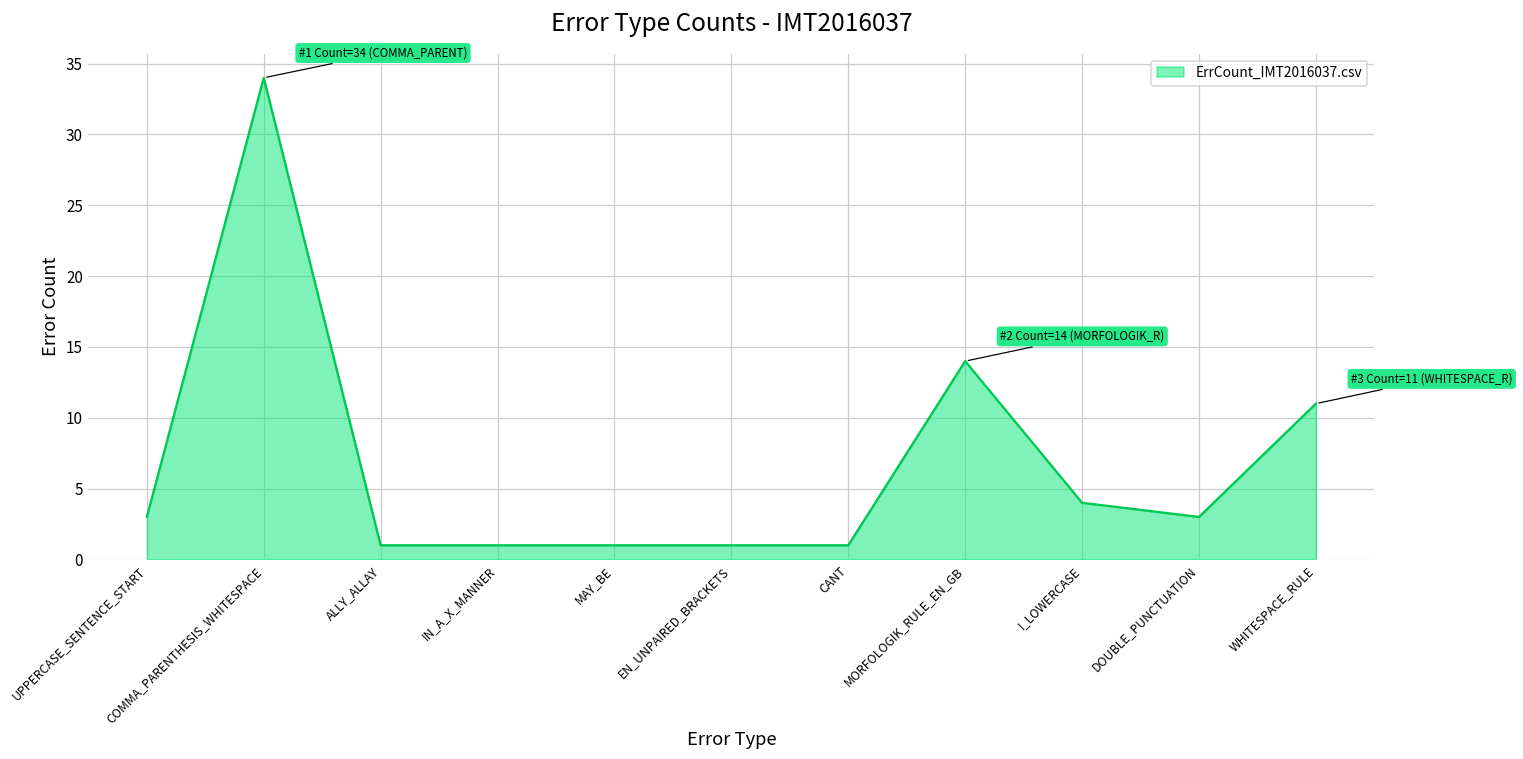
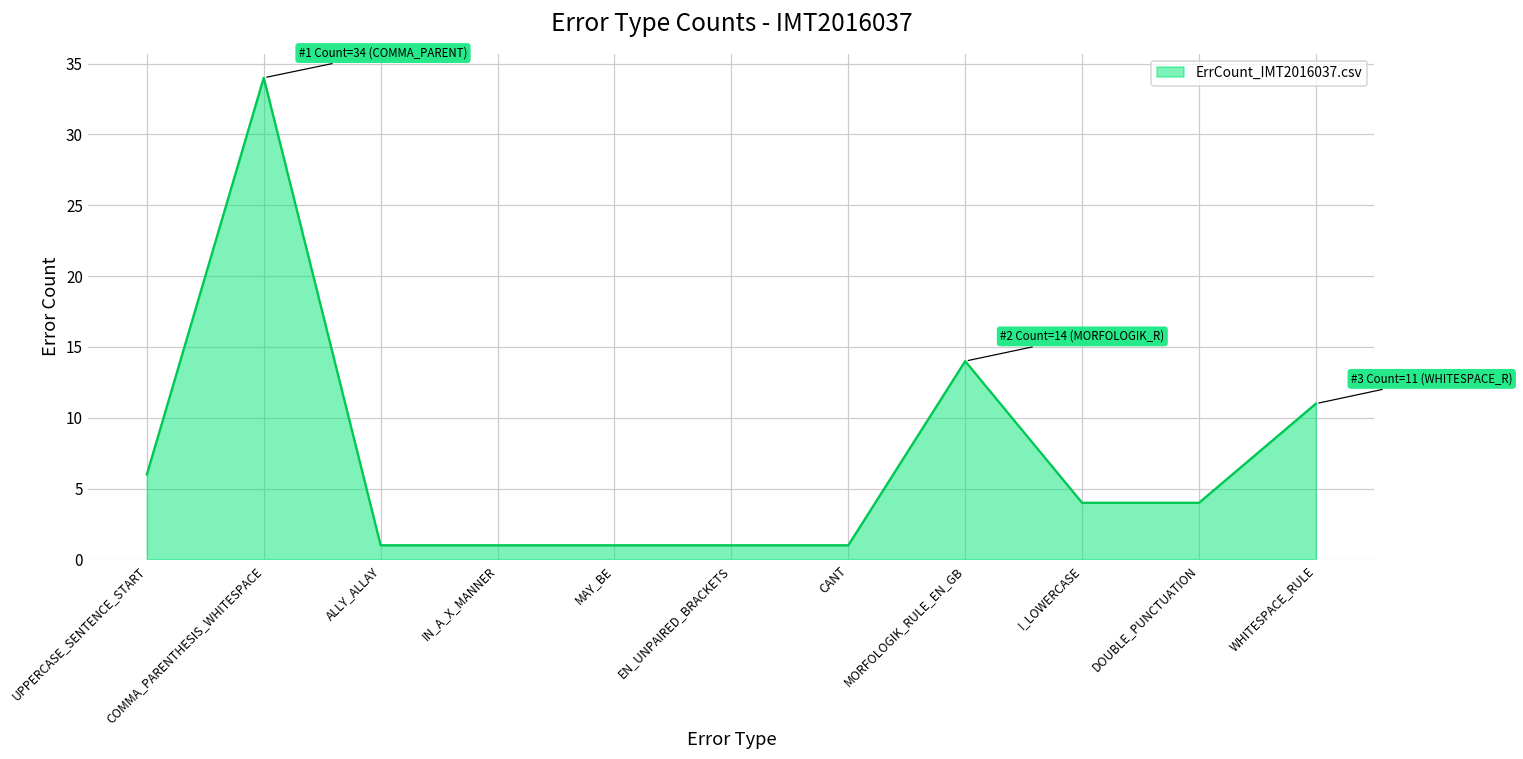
UPPERCASE_SENTENCE_START: 3 -> 6
DOUBLE_PUNCTUATION: 3 -> 4
